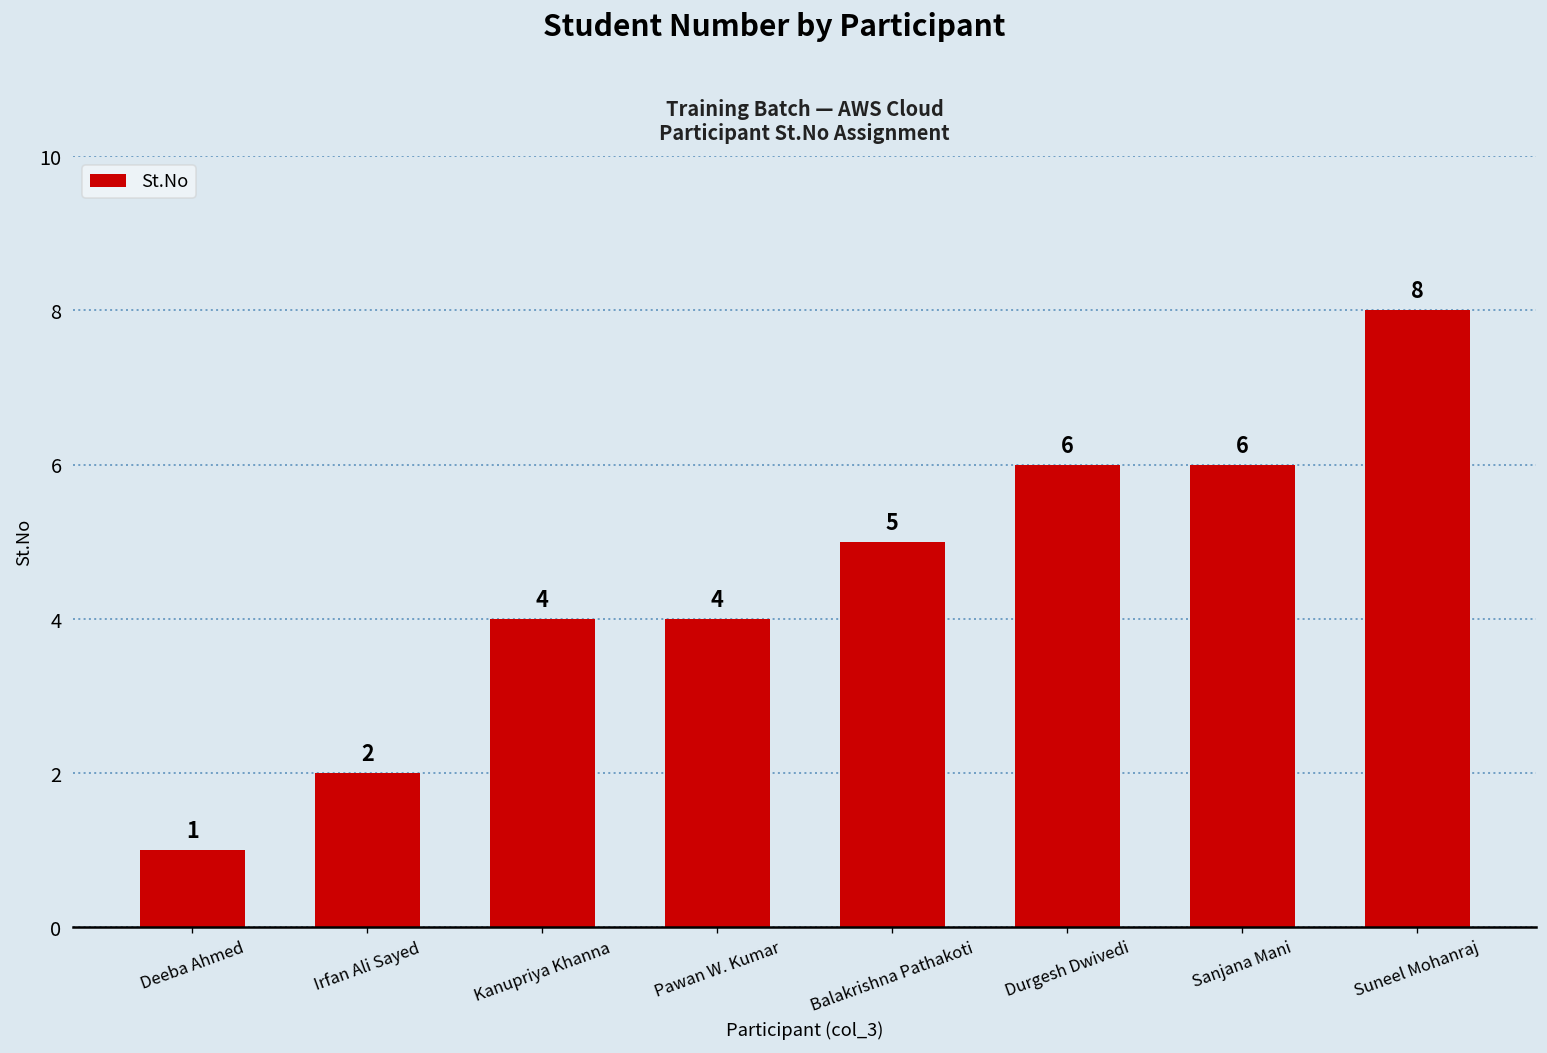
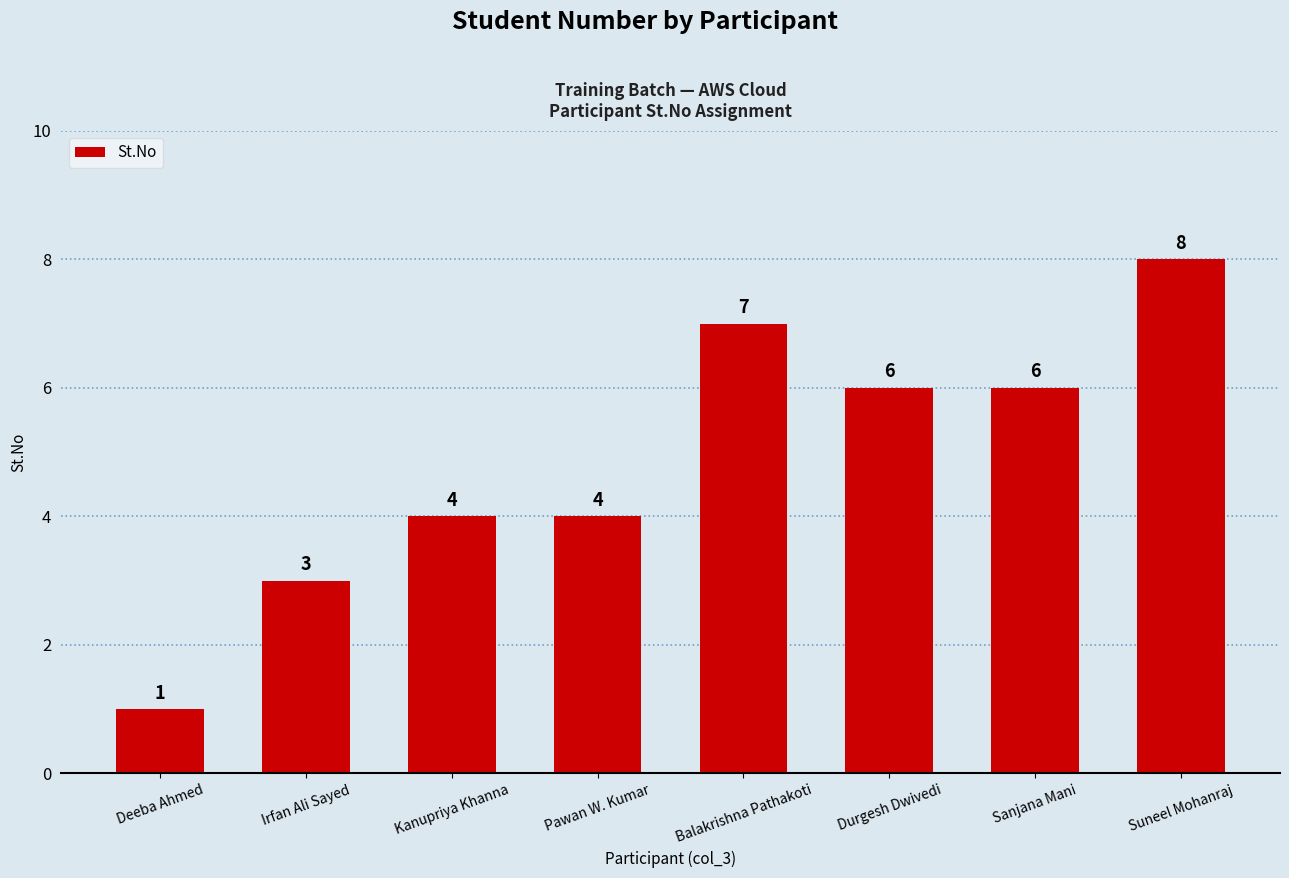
Irfan Ali Sayed: 2 -> 3
Balakrishna Pathakoti: 5 -> 7
